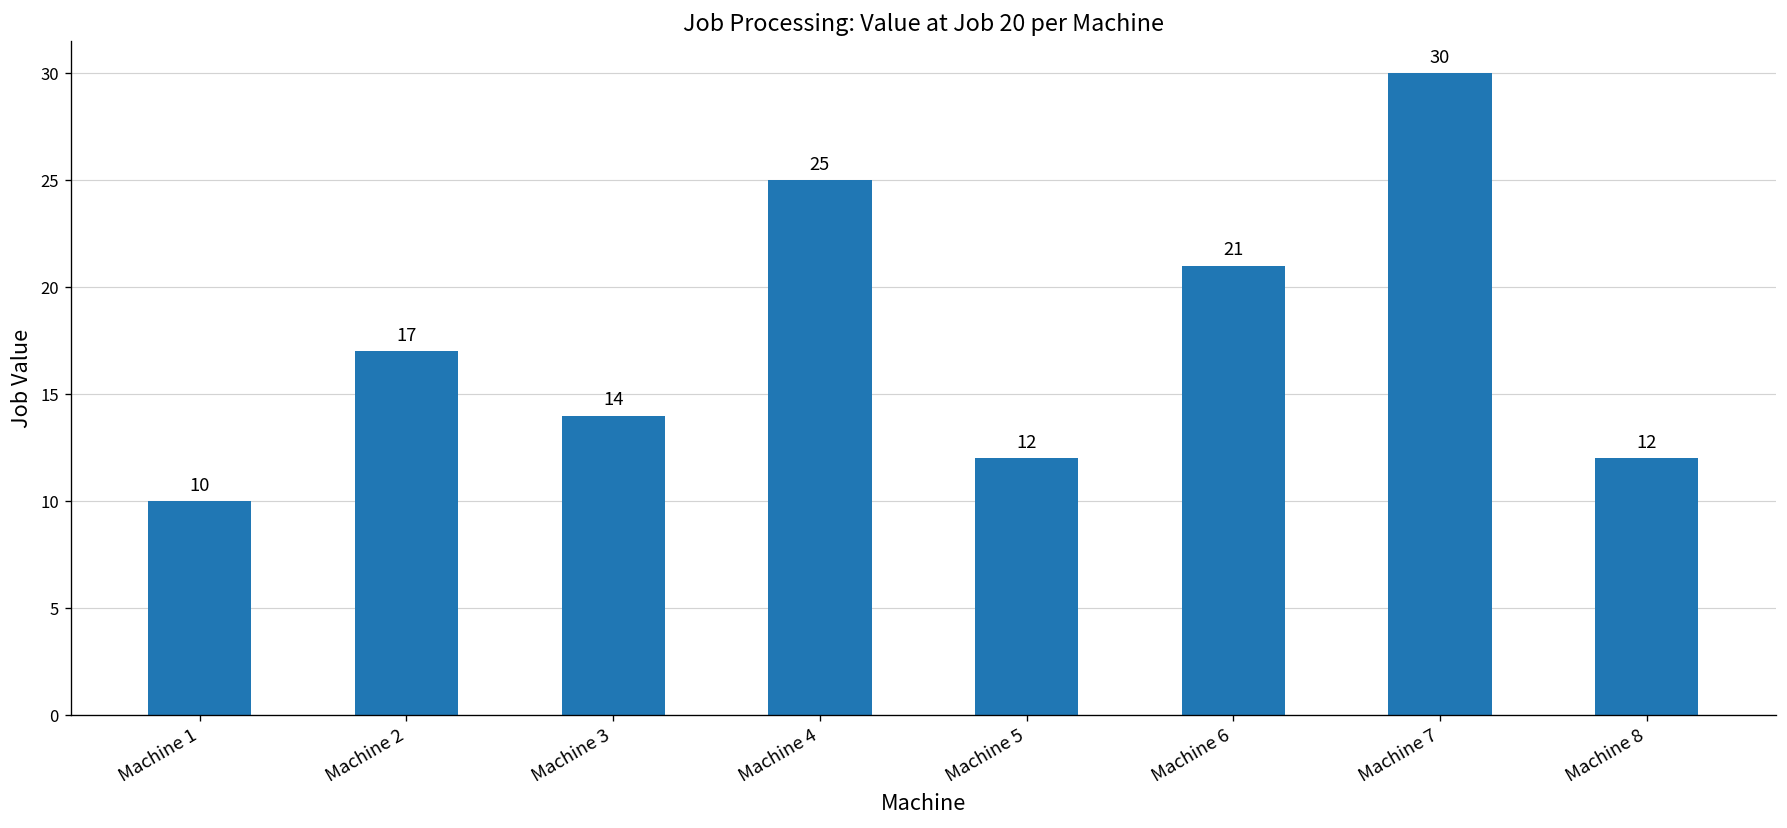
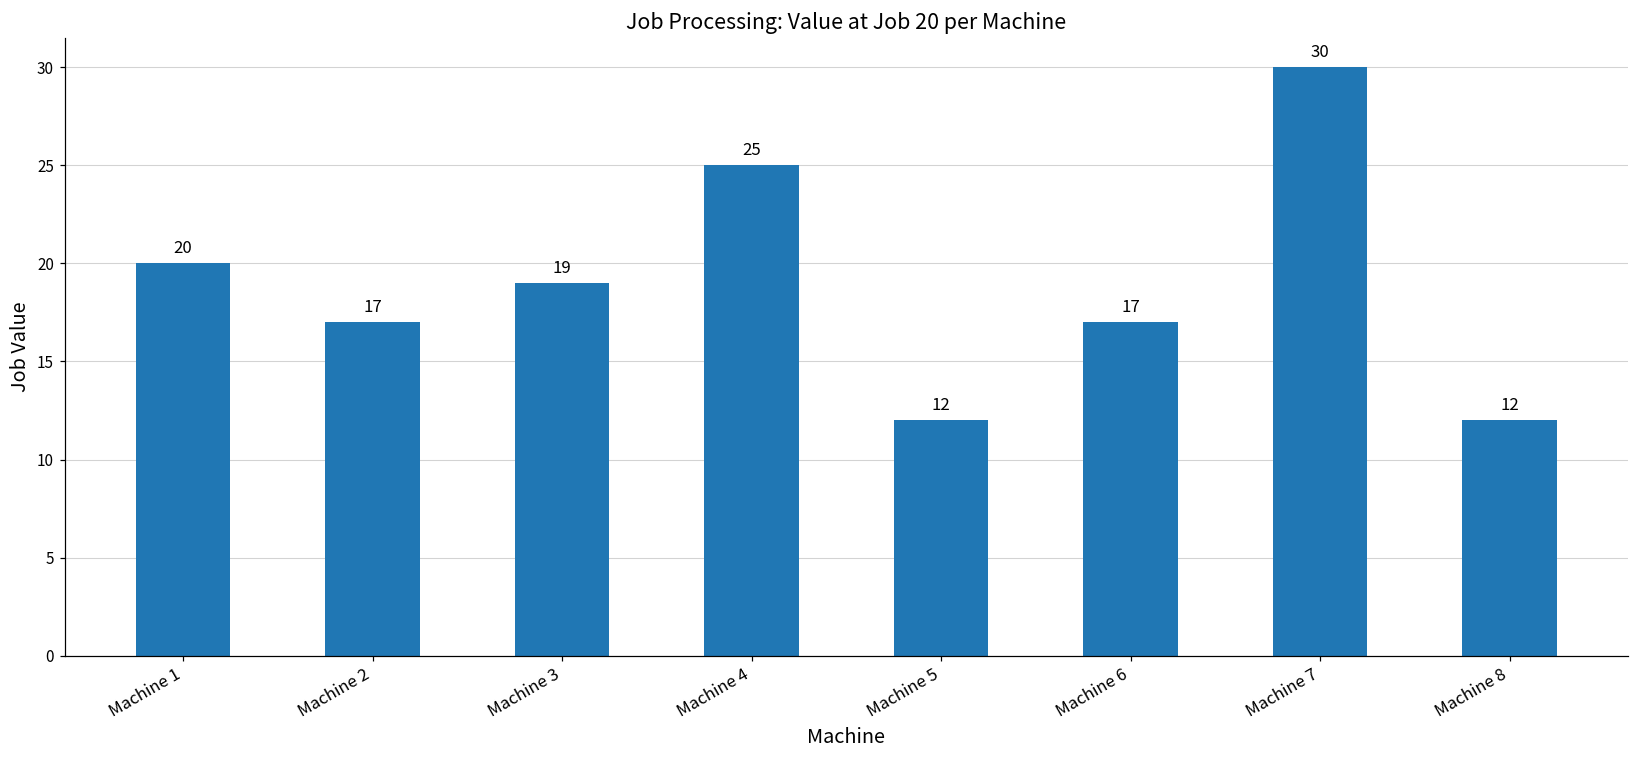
Machine 1: 10 -> 20
Machine 3: 14 -> 19
Machine 6: 21 -> 17
